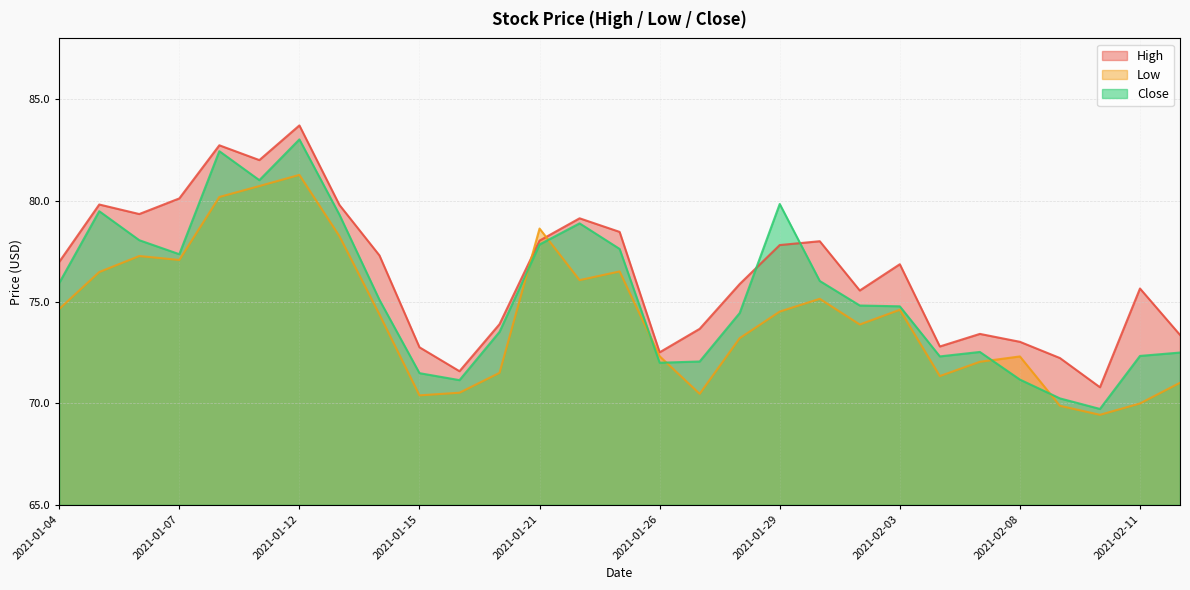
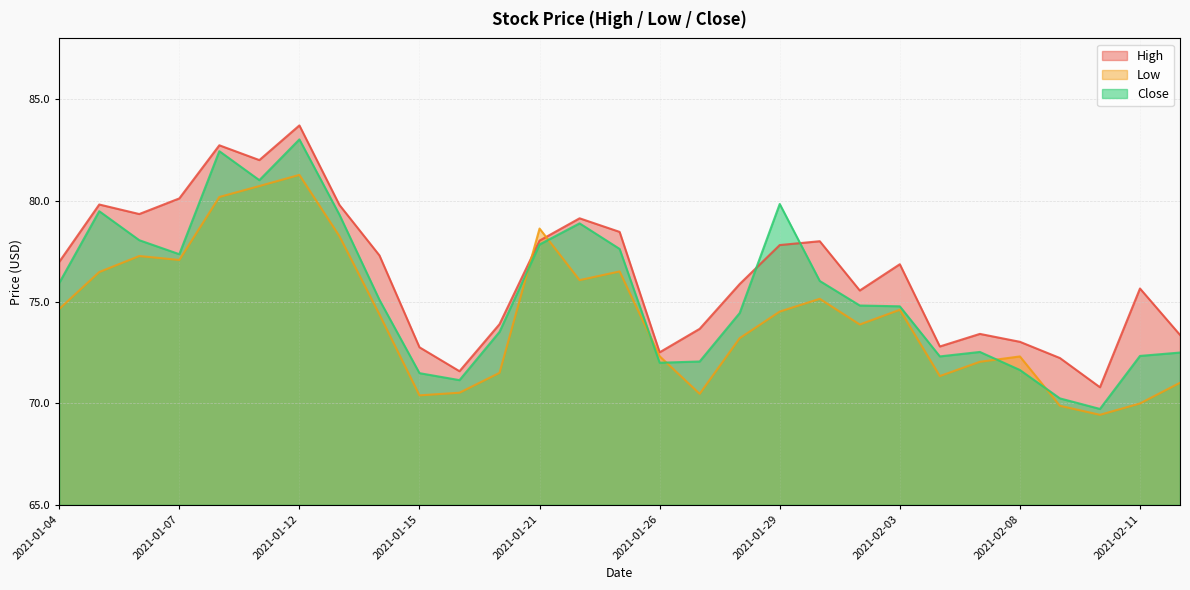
Close, 2021-02-08: 71.2 -> 71.7
